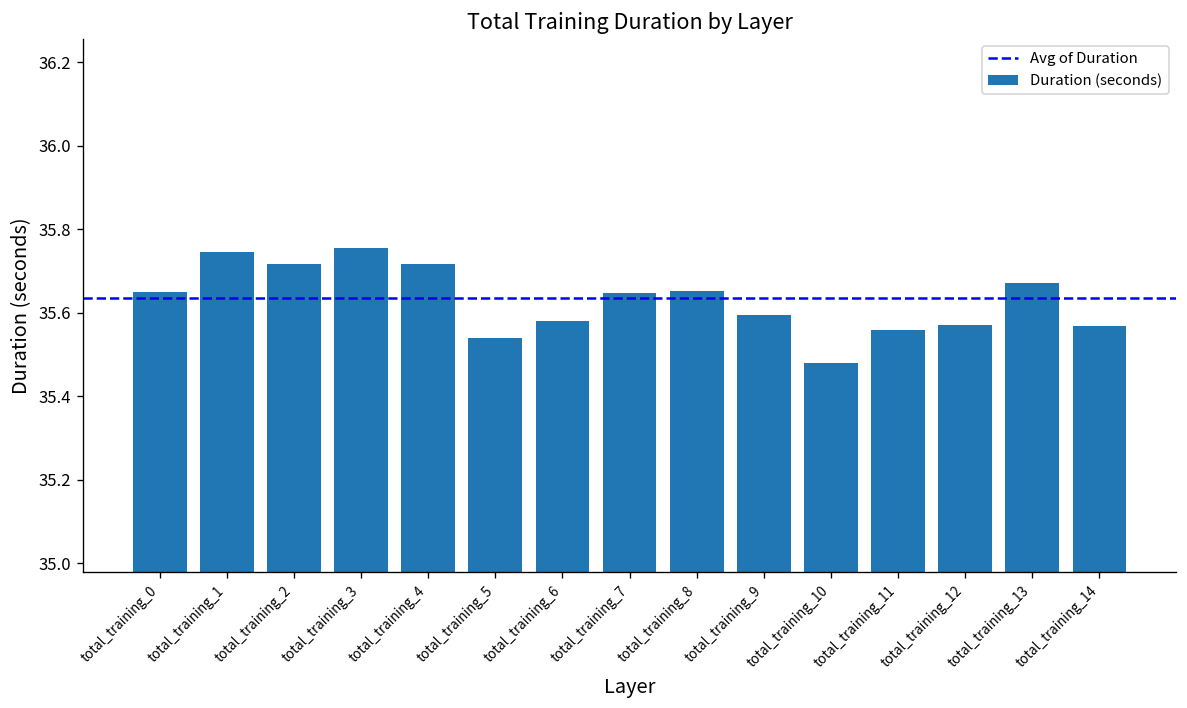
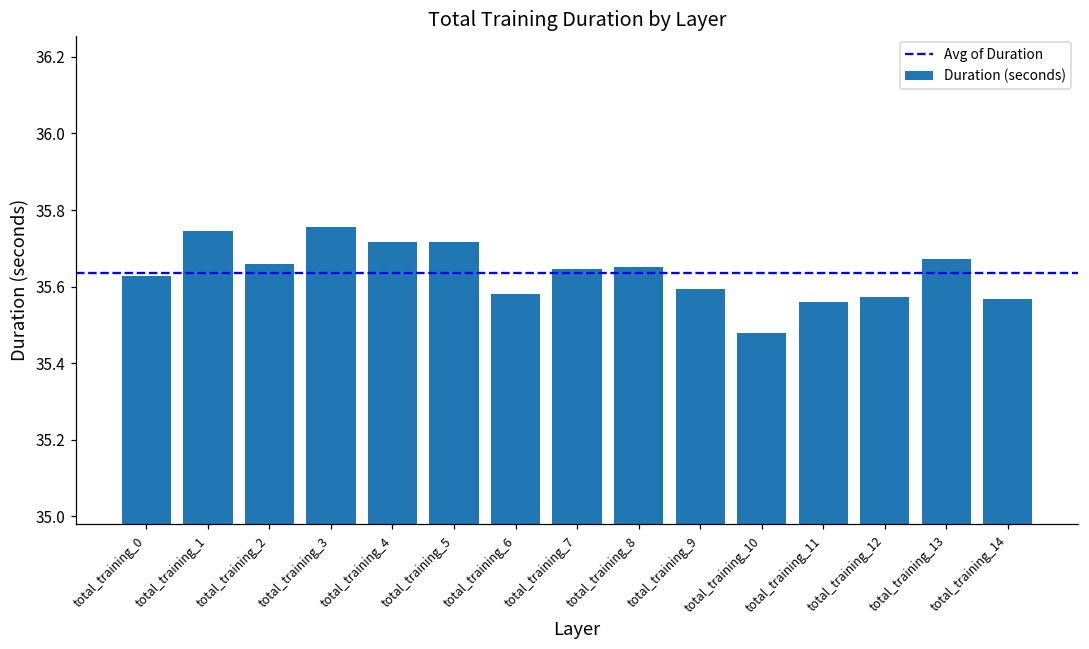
total_training_0: 35.65 -> 35.63
total_training_2: 35.72 -> 35.66
total_training_5: 35.54 -> 35.72
